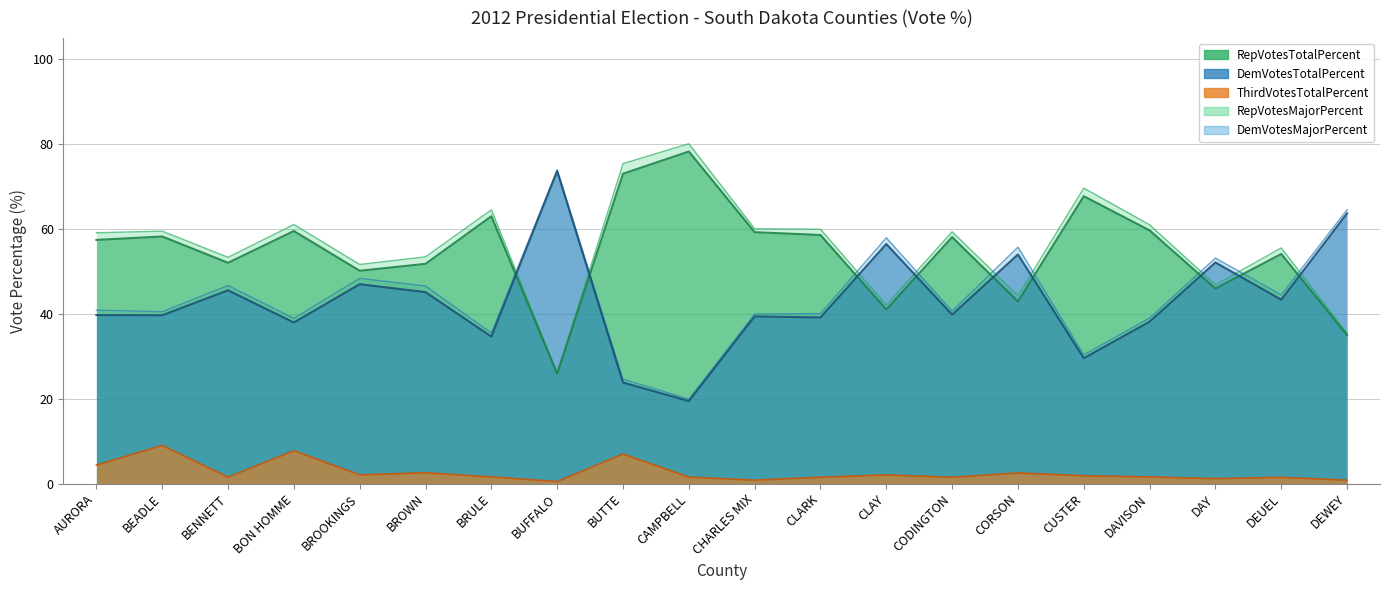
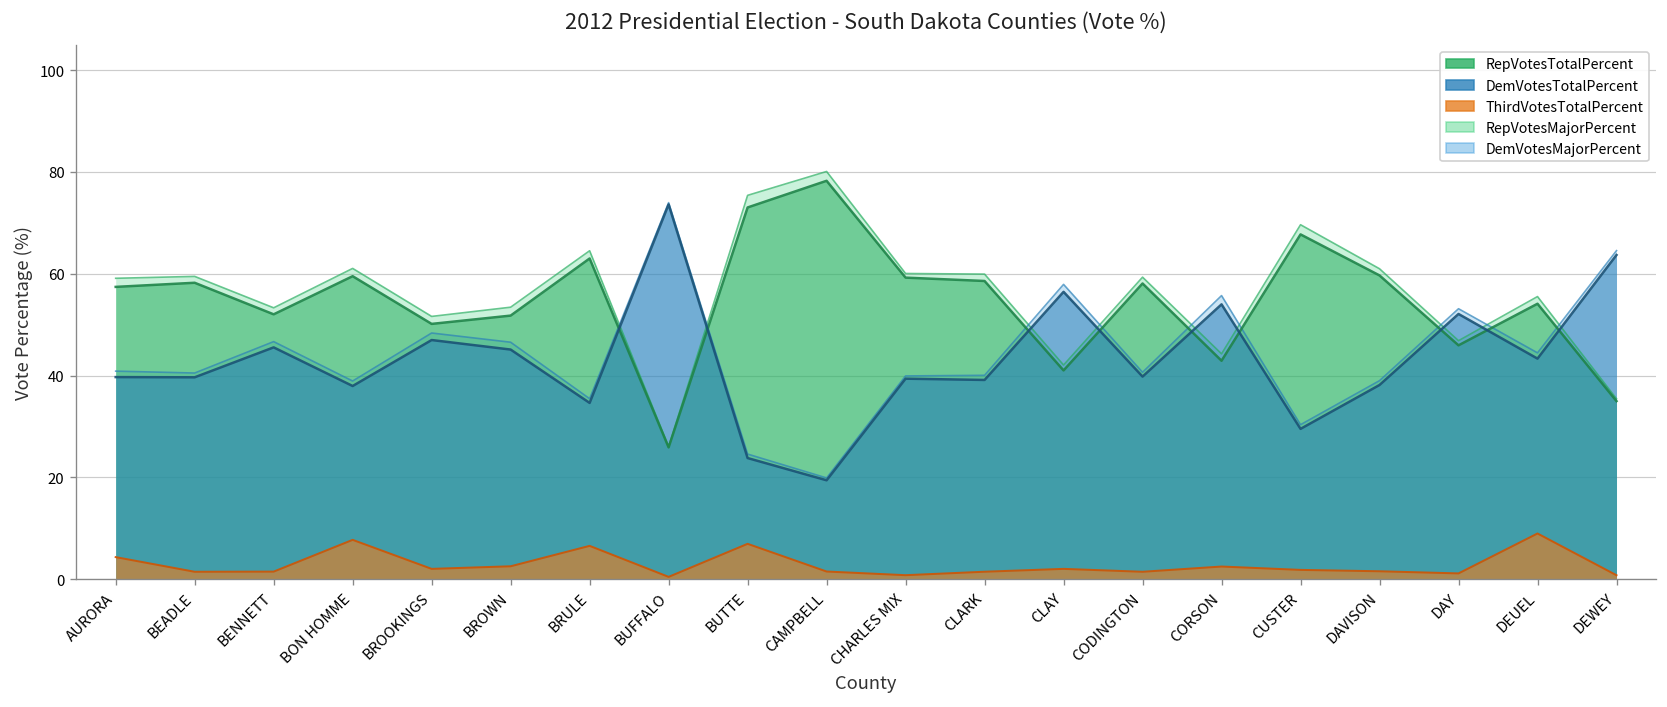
ThirdVotesTotalPercent, BEADLE: 9 -> 1
ThirdVotesTotalPercent, BRULE: 2 -> 7
ThirdVotesTotalPercent, DEUEL: 1 -> 9
